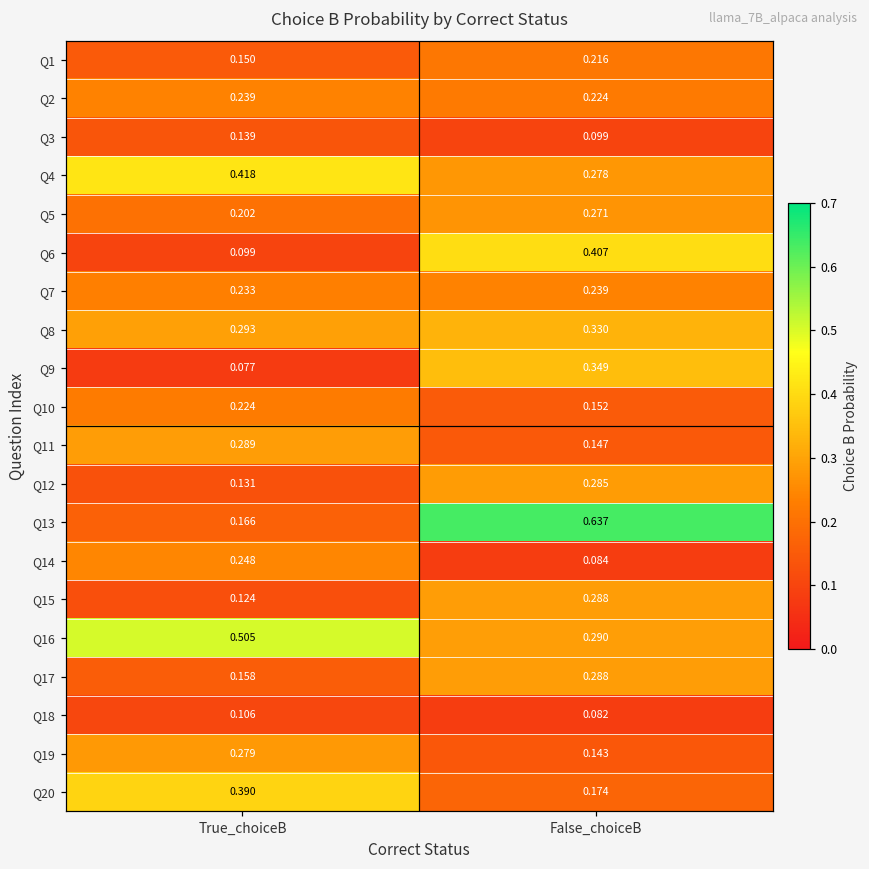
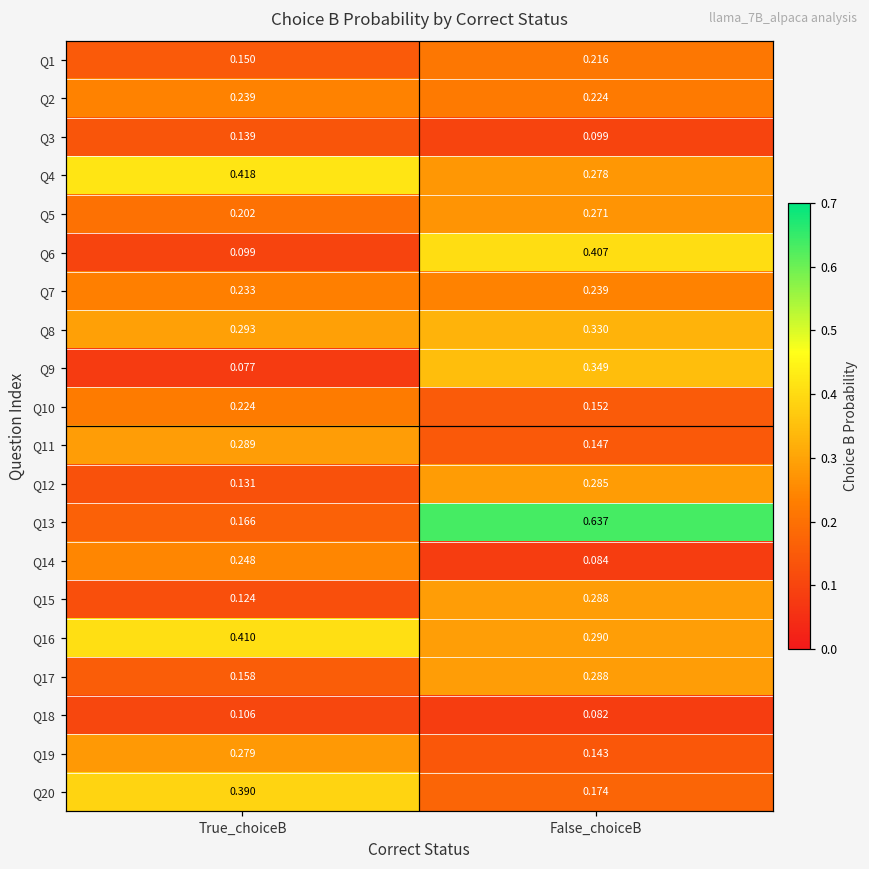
Q16, True_choiceB: 0.505 -> 0.410
